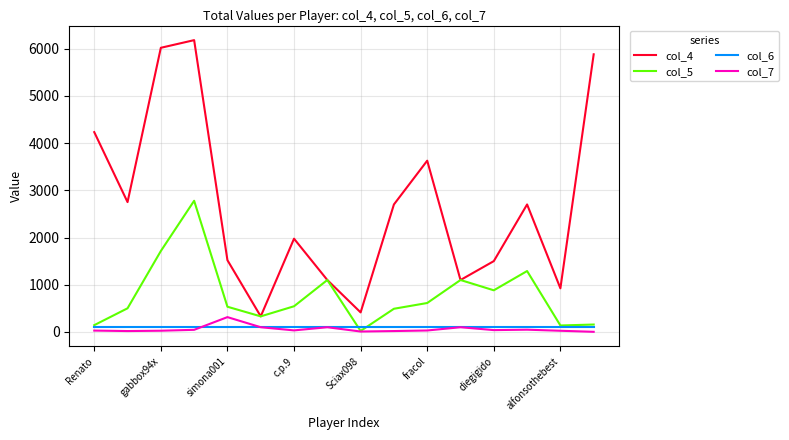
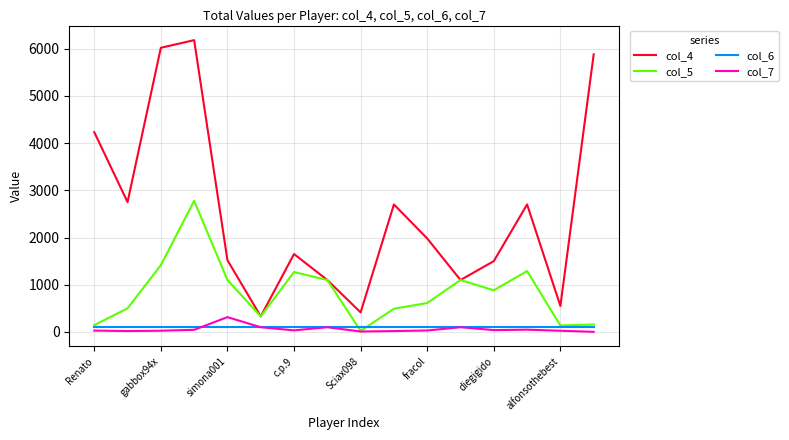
col_5, gabbox94x: 1700 -> 1400
col_5, simona001: 500 -> 1100
col_4, c.p.9: 2000 -> 1700
col_5, c.p.9: 500 -> 1300
col_4, fracol: 3600 -> 2000
col_4, alfonsothebest: 900 -> 600
